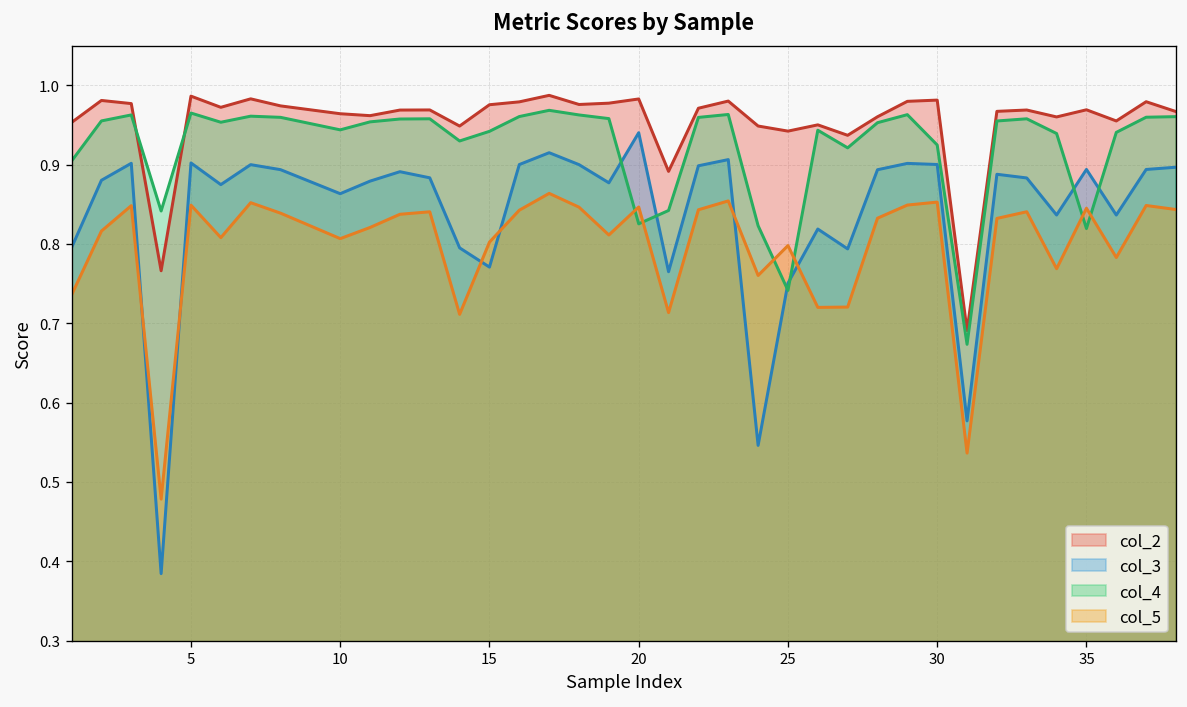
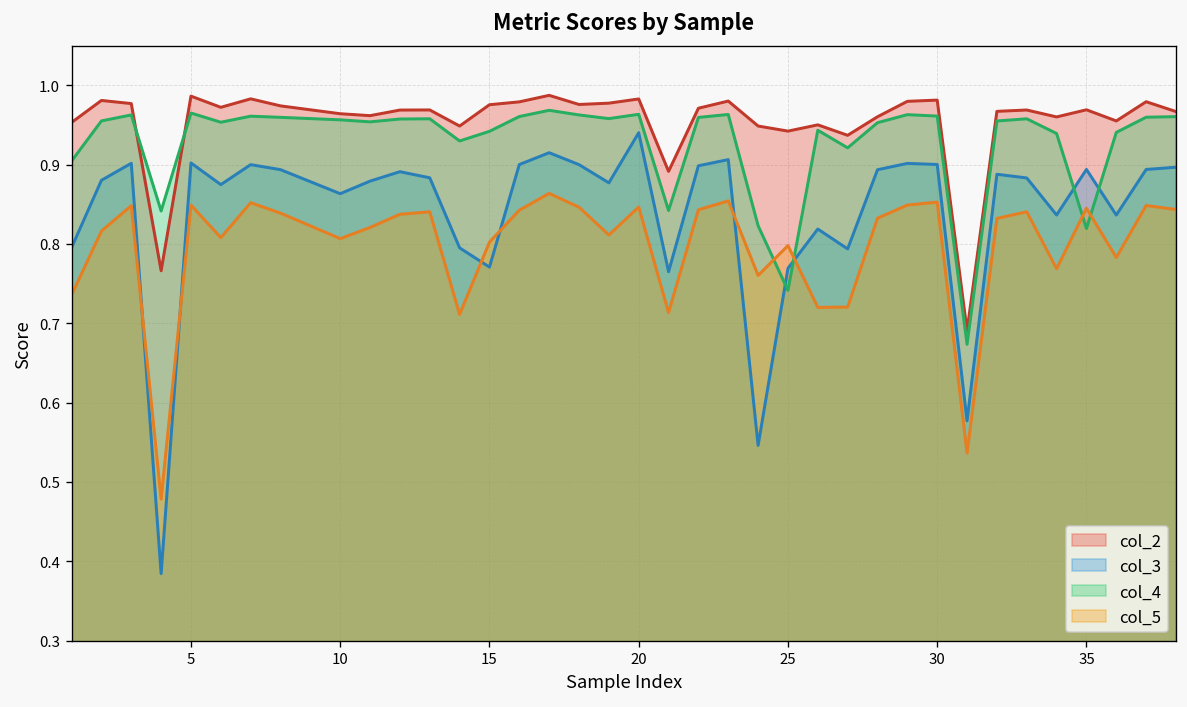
col_4, 10: 0.94 -> 0.96
col_4, 20: 0.83 -> 0.96
col_3, 25: 0.75 -> 0.77
col_4, 30: 0.92 -> 0.96
